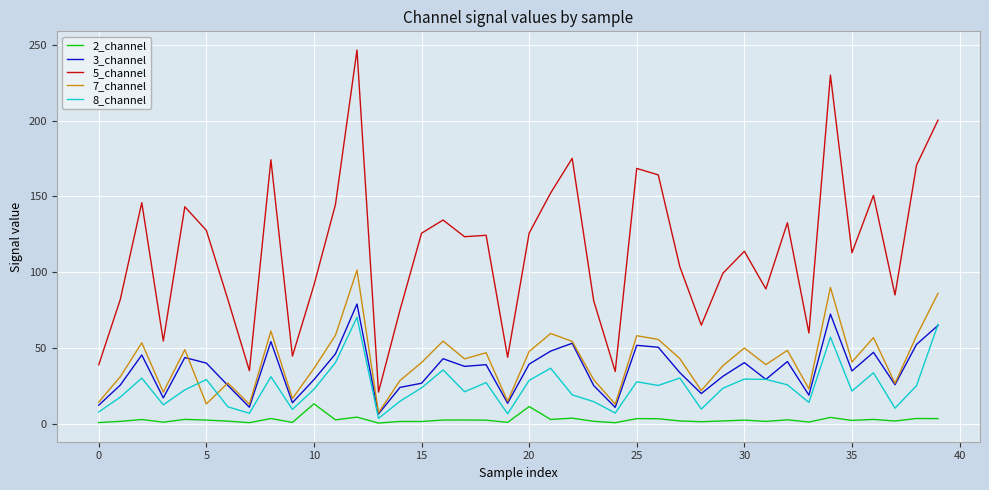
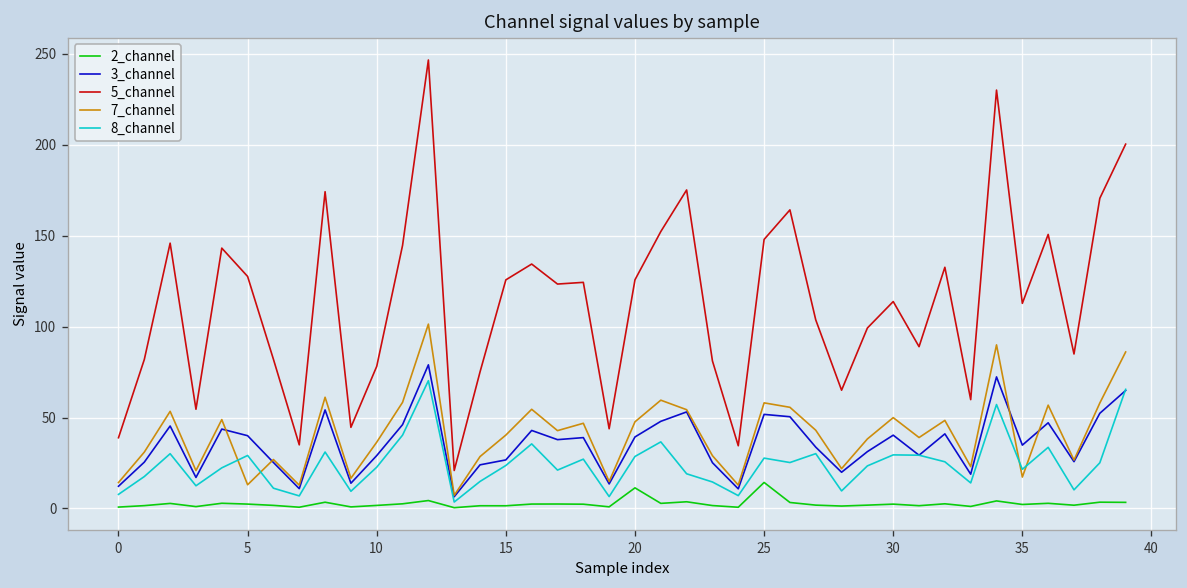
2_channel, 10: 13 -> 2
5_channel, 10: 91 -> 78
2_channel, 25: 3 -> 14
5_channel, 25: 168 -> 148
7_channel, 35: 41 -> 17
